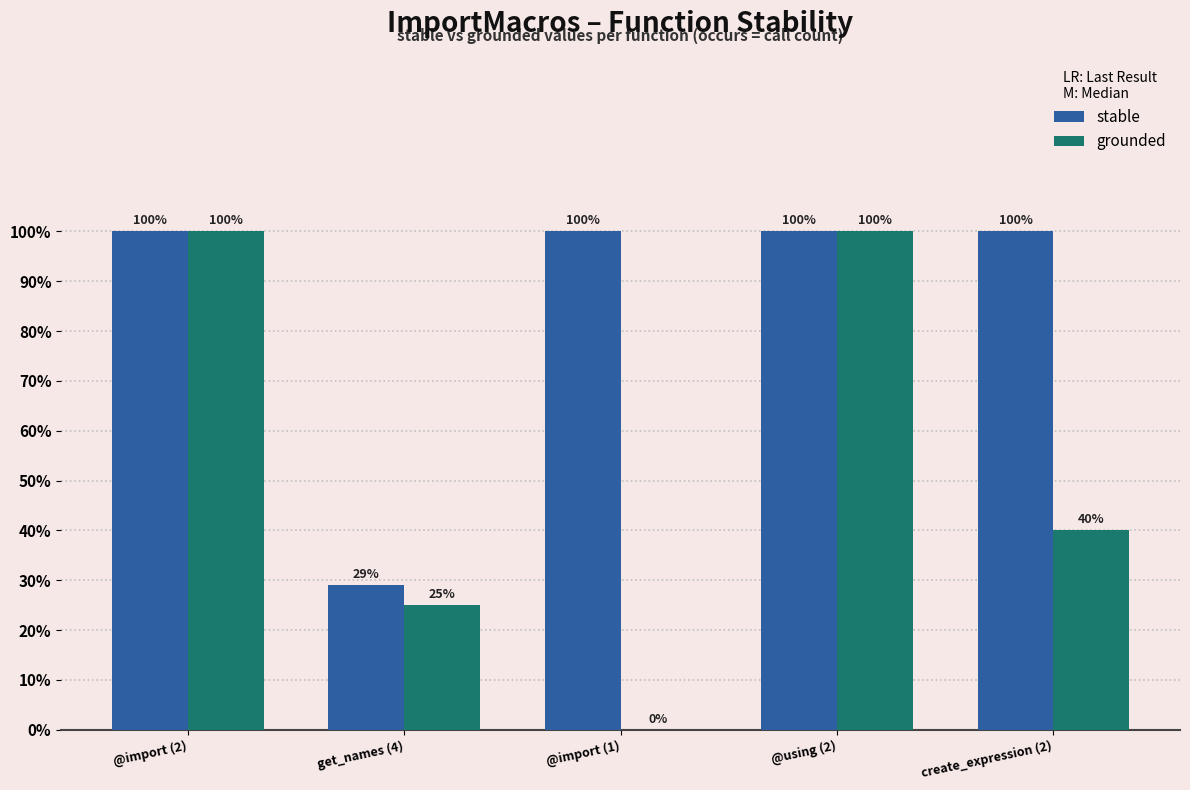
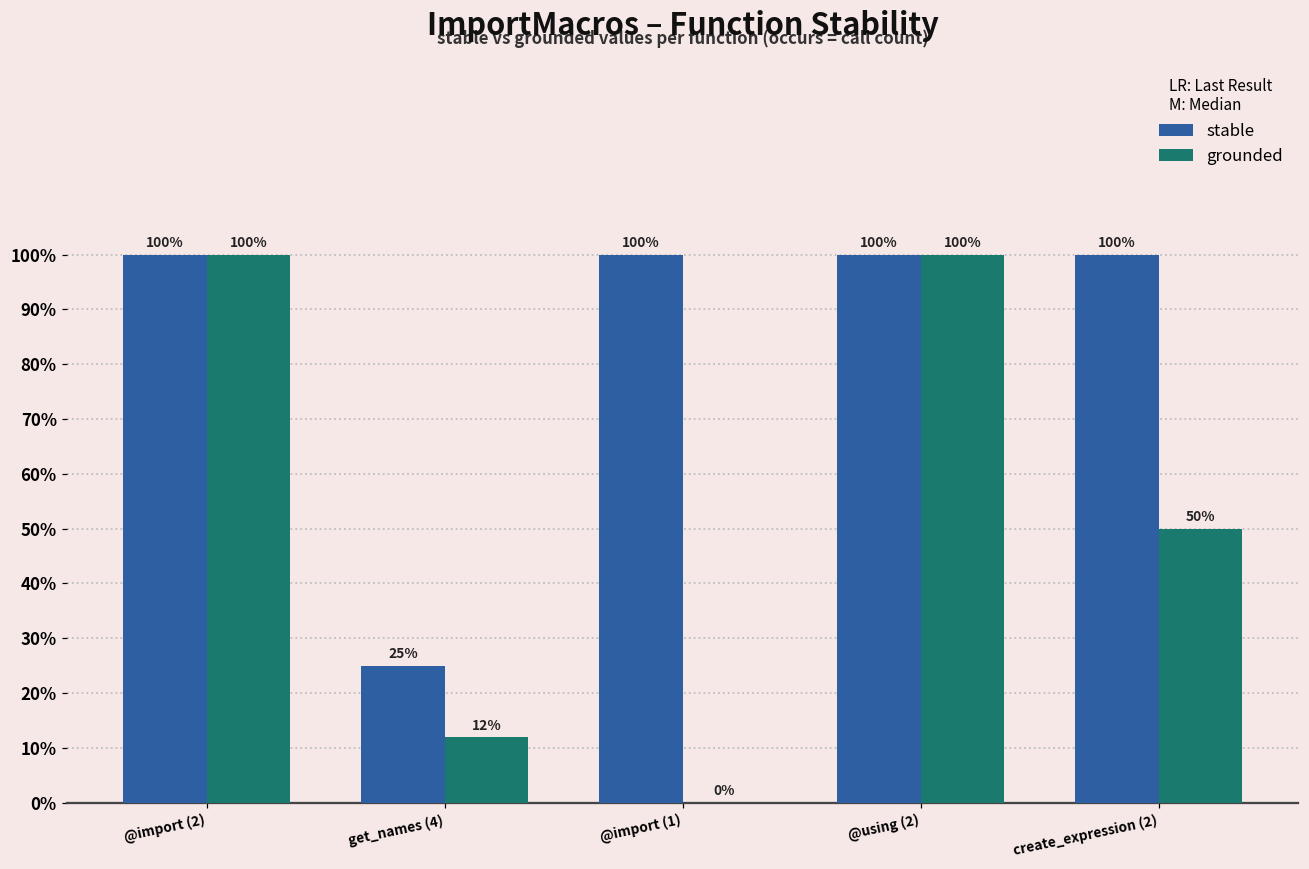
stable, get_names (4): 29% -> 25%
grounded, get_names (4): 25% -> 12%
grounded, create_expression (2): 40% -> 50%
